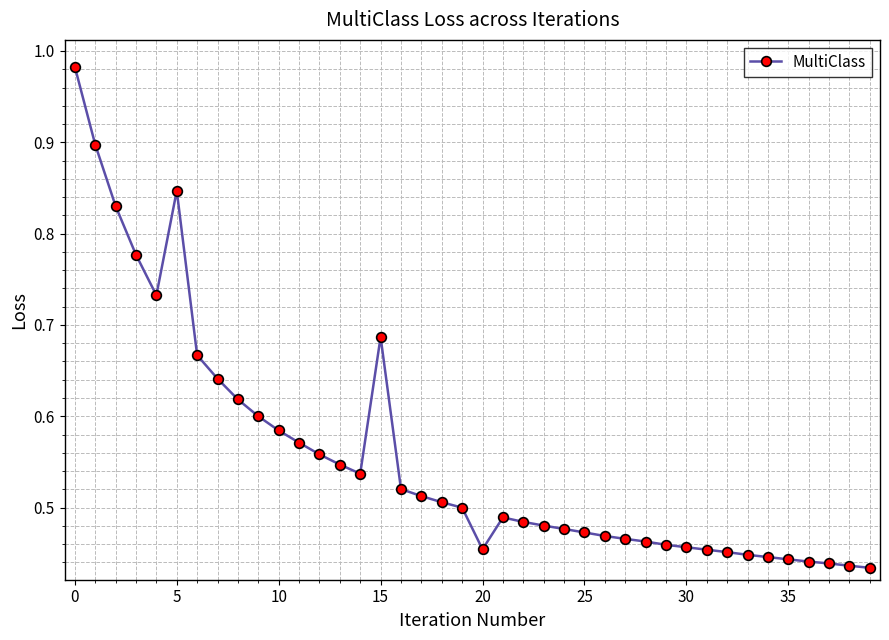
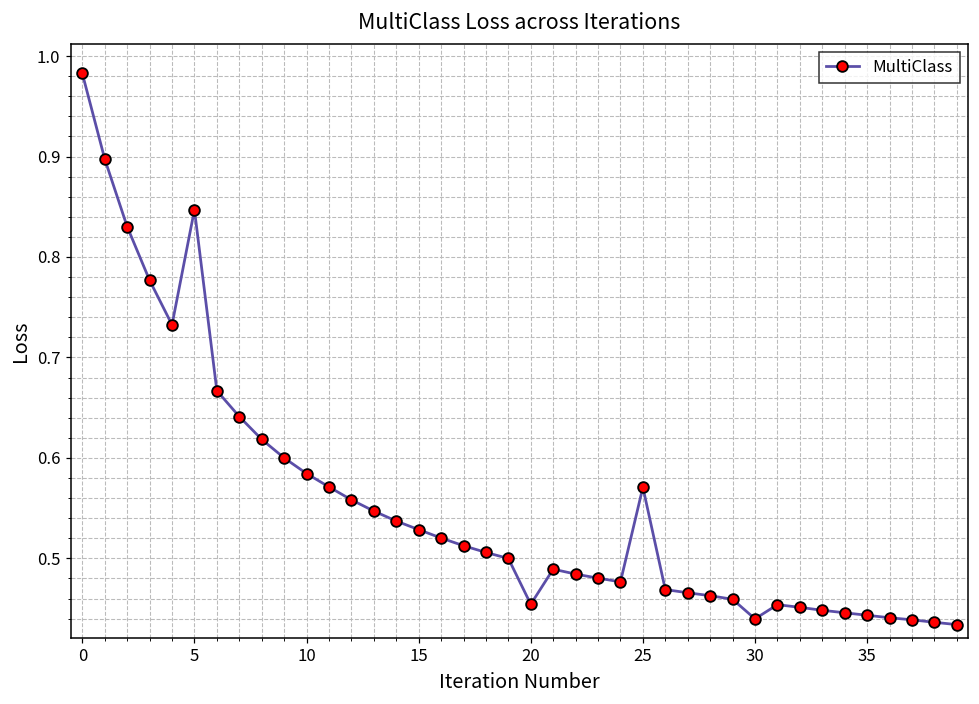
15: 0.69 -> 0.53
25: 0.47 -> 0.57
30: 0.46 -> 0.44
